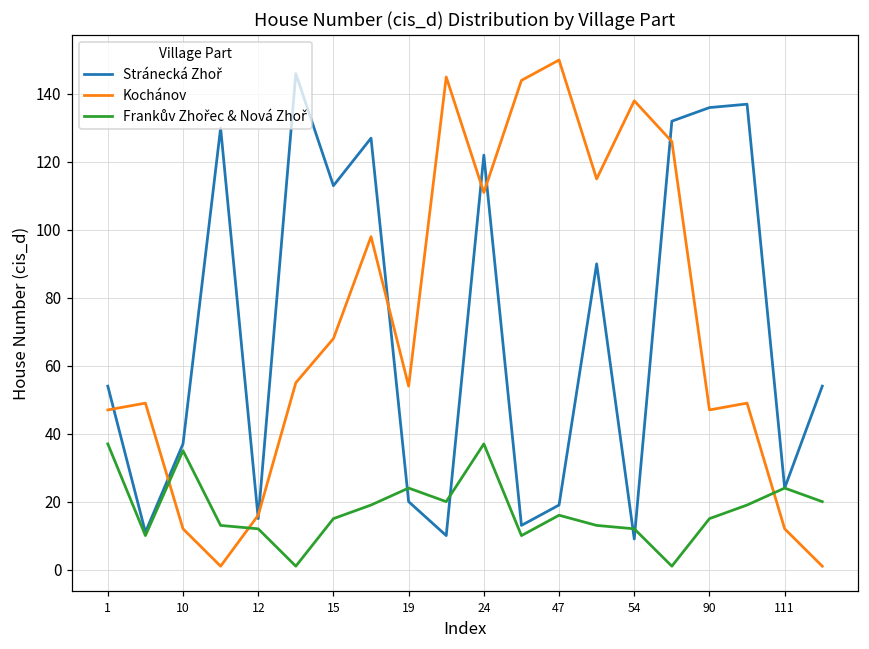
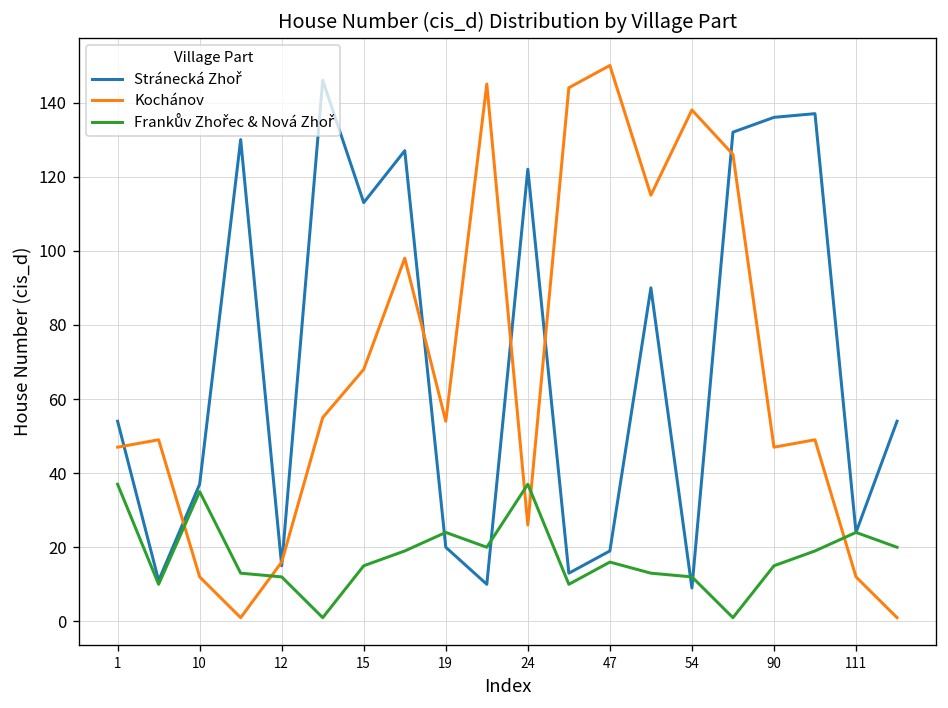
Kochánov, 24: 111 -> 26
